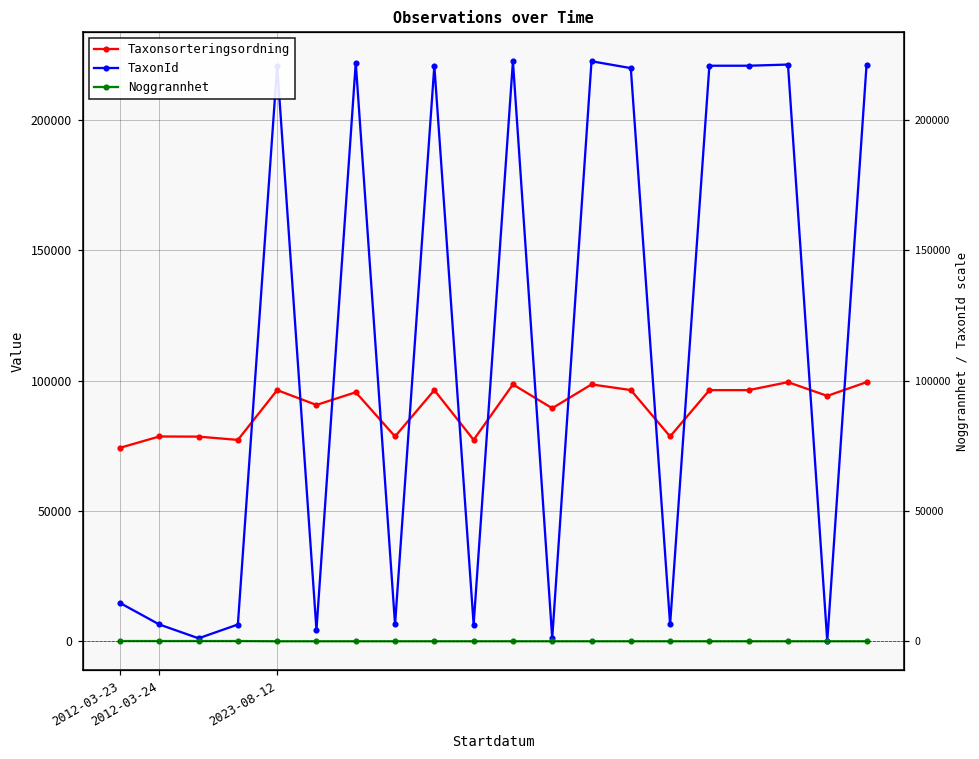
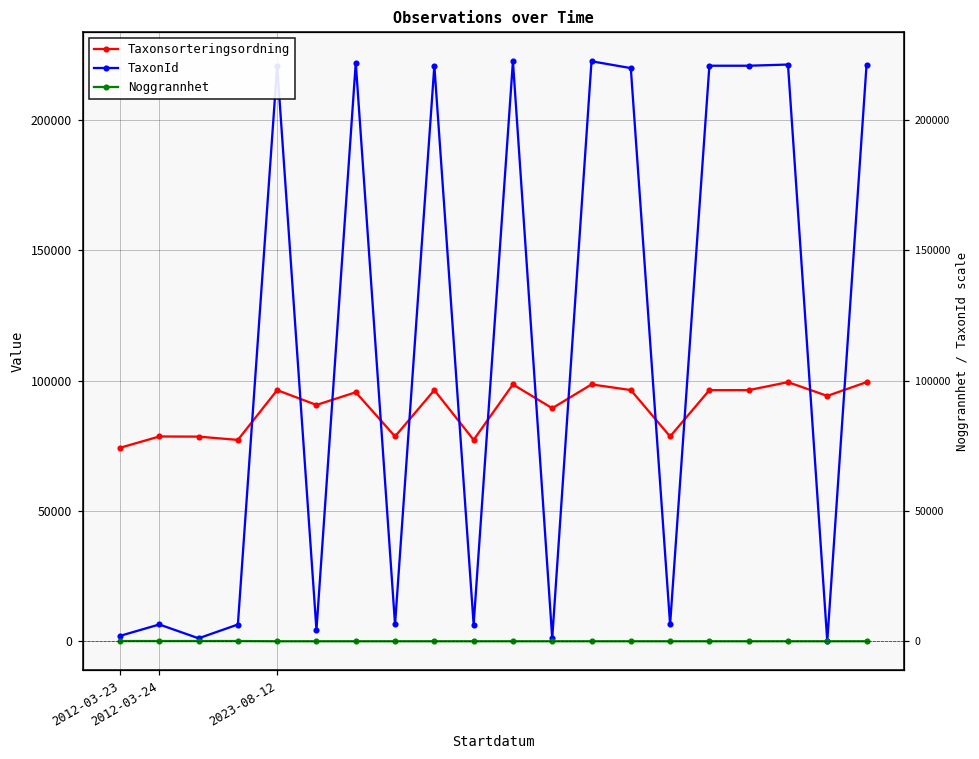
TaxonId, 2012-03-23: 15000 -> 2000
